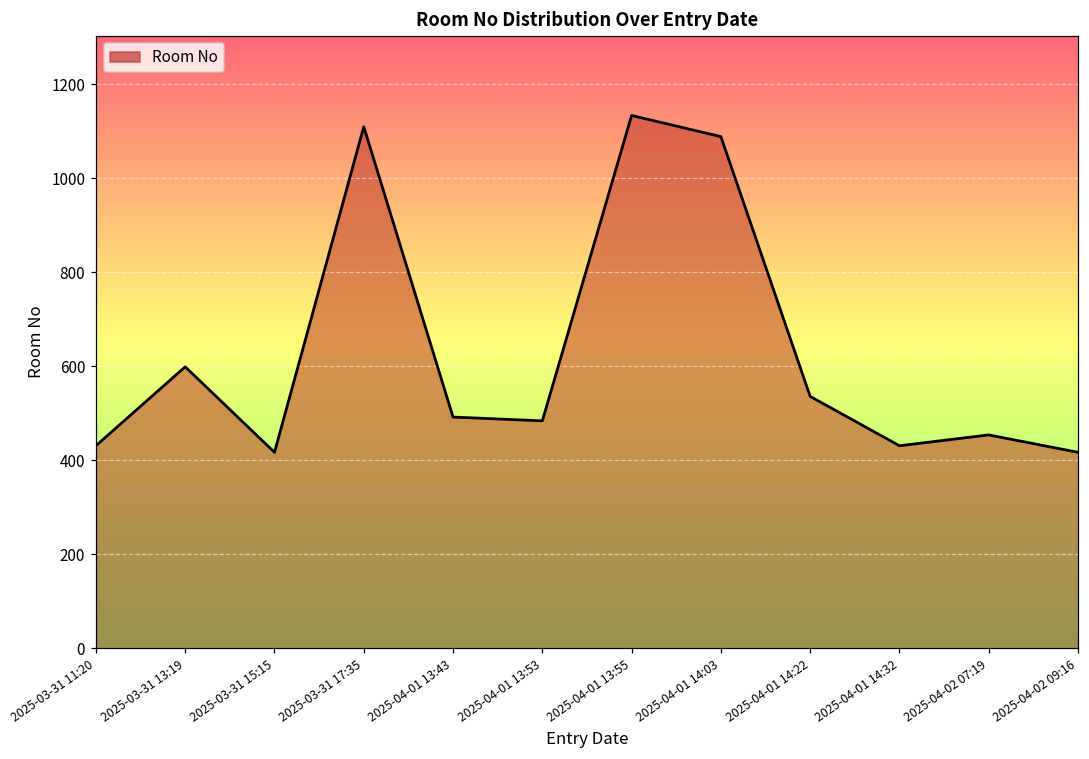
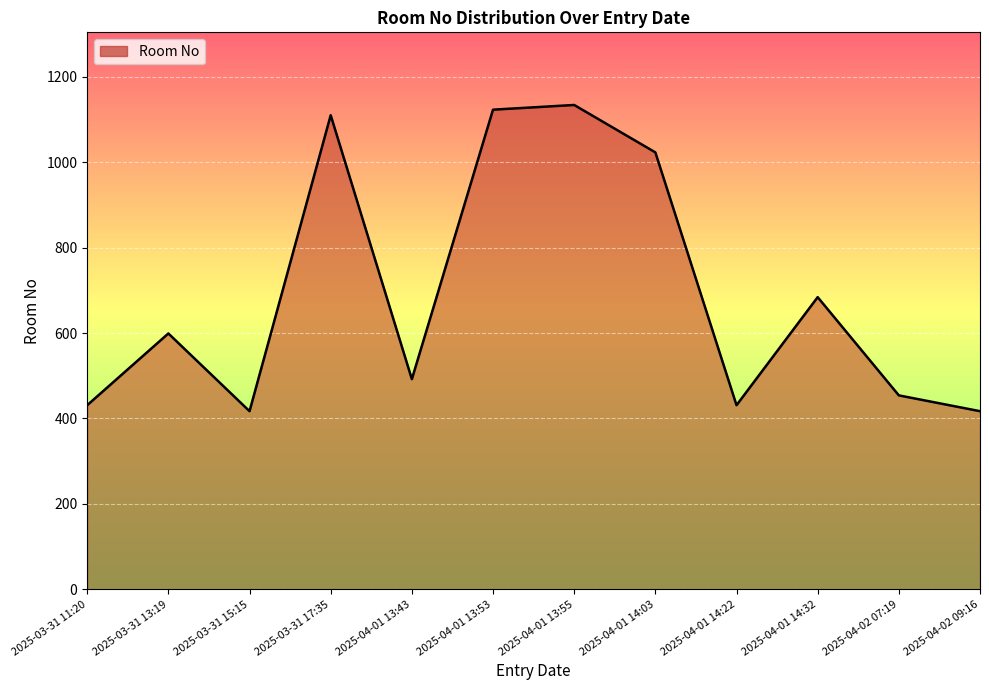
2025-04-01 13:53: 480 -> 1120
2025-04-01 14:03: 1090 -> 1020
2025-04-01 14:22: 540 -> 430
2025-04-01 14:32: 430 -> 680
